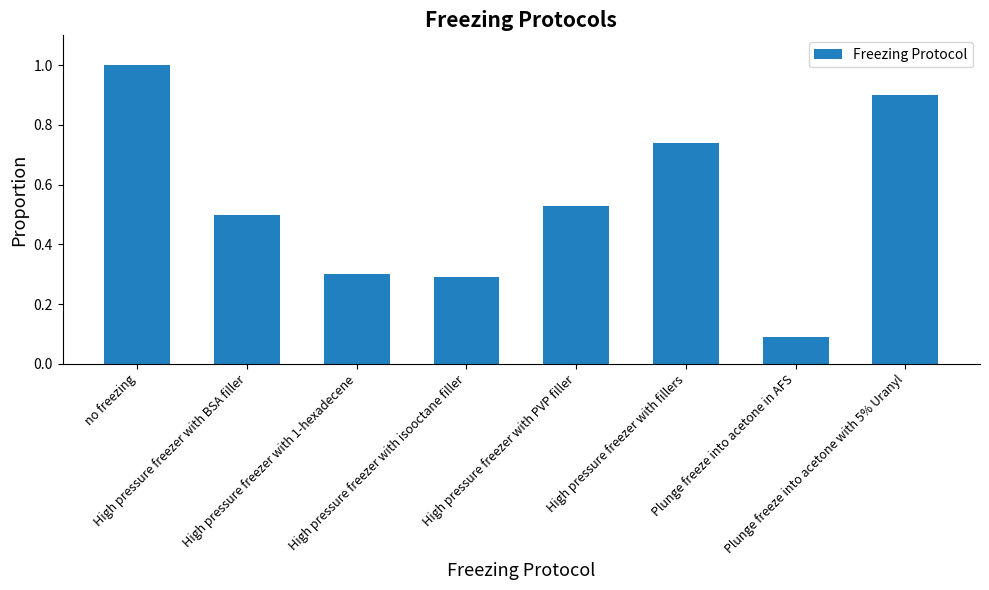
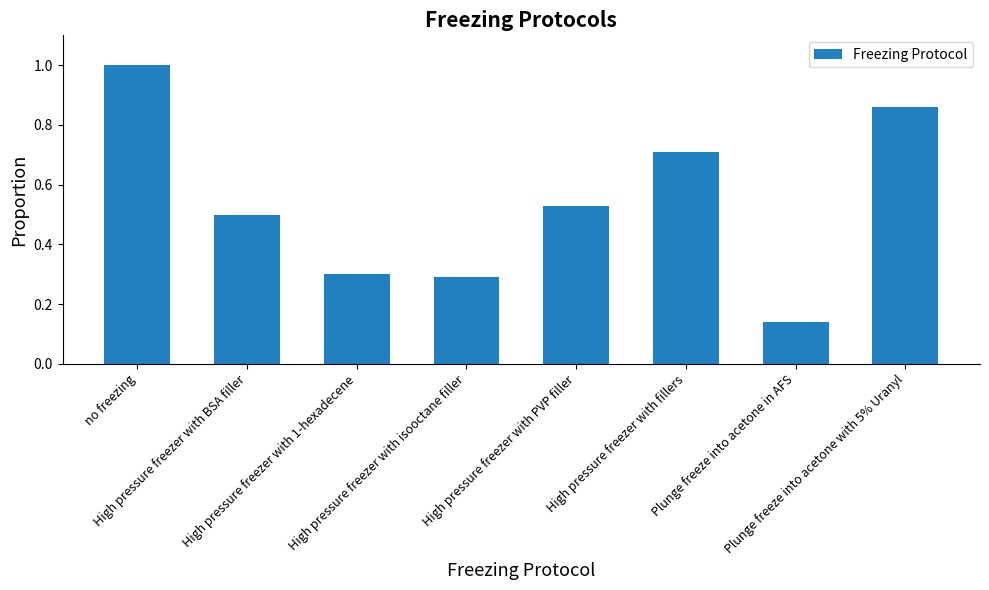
High pressure freezer with fillers: 0.74 -> 0.71
Plunge freeze into acetone in AFS: 0.09 -> 0.14
Plunge freeze into acetone with 5% Uranyl: 0.90 -> 0.86
